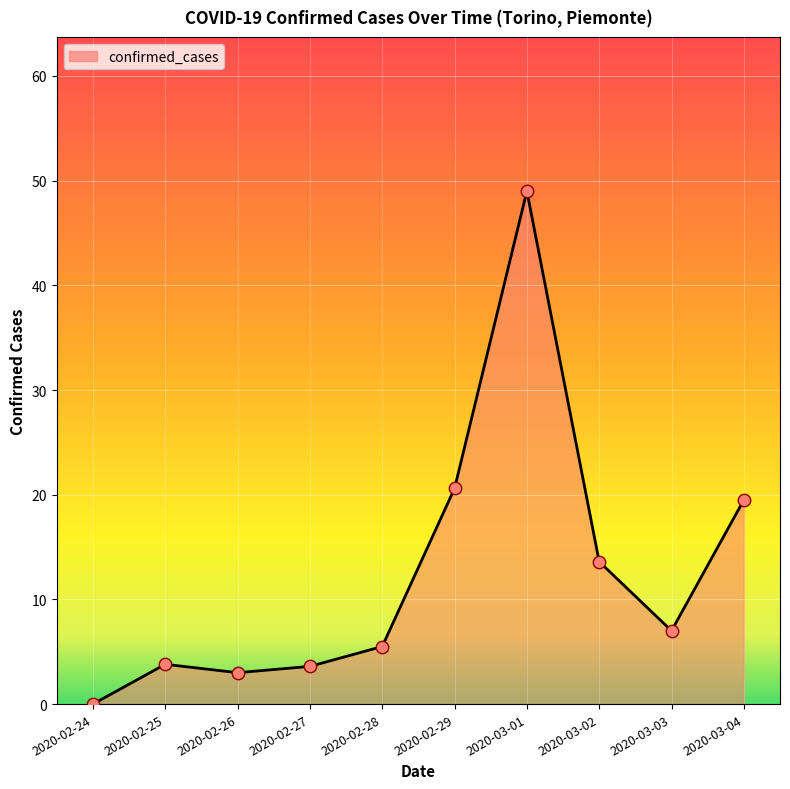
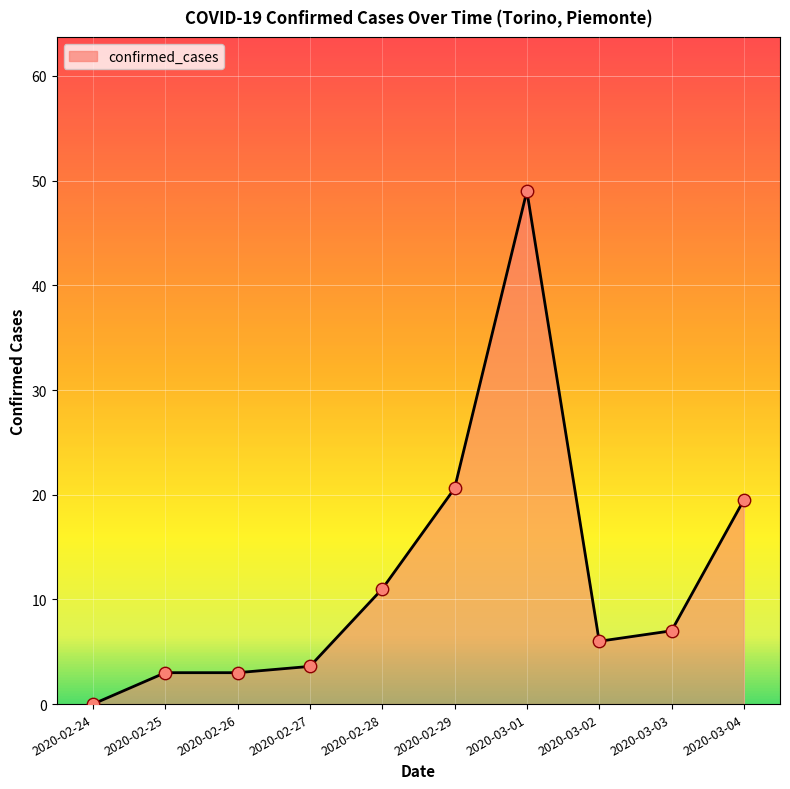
2020-02-25: 3.8 -> 3.0
2020-02-28: 5.5 -> 11.0
2020-03-02: 13.6 -> 6.0
